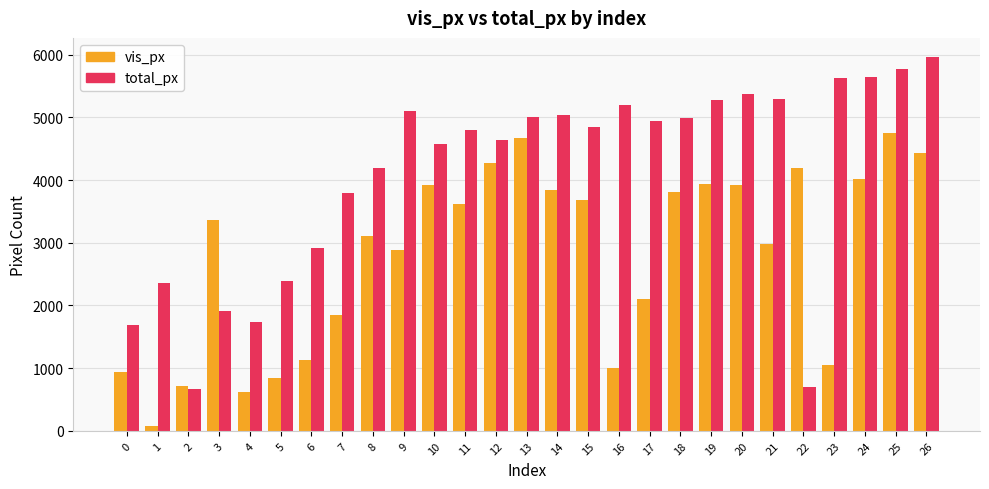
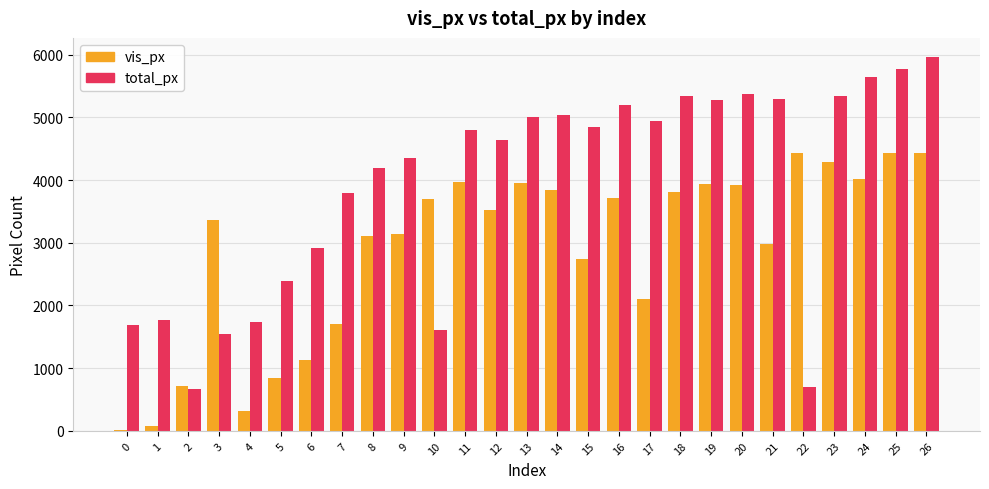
vis_px, 0: 900 -> 0
total_px, 1: 2400 -> 1800
total_px, 3: 1900 -> 1600
vis_px, 4: 600 -> 300
vis_px, 7: 1800 -> 1700
vis_px, 9: 2900 -> 3100
total_px, 9: 5100 -> 4400
vis_px, 10: 3900 -> 3700
total_px, 10: 4600 -> 1600
vis_px, 11: 3600 -> 4000
vis_px, 12: 4300 -> 3500
vis_px, 13: 4700 -> 4000
vis_px, 15: 3700 -> 2700
vis_px, 16: 1000 -> 3700
total_px, 18: 5000 -> 5300
vis_px, 22: 4200 -> 4400
vis_px, 23: 1000 -> 4300
total_px, 23: 5600 -> 5300
vis_px, 25: 4800 -> 4400
